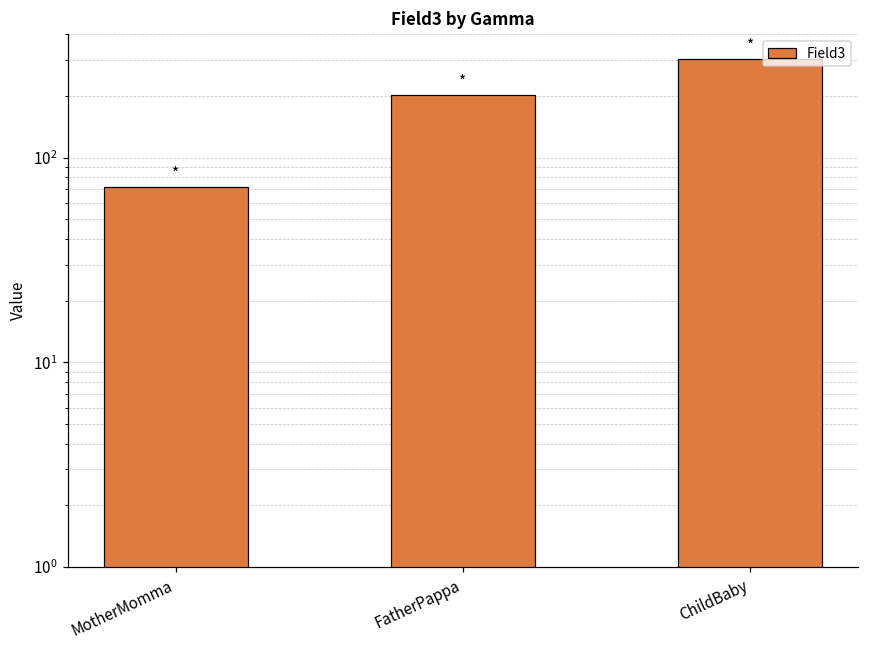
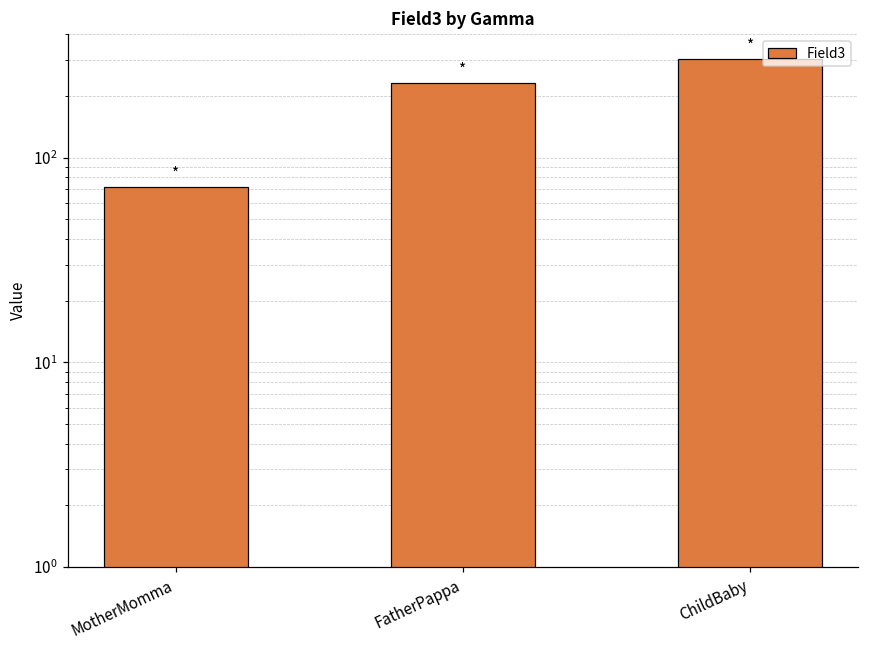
FatherPappa: 200 -> 230
